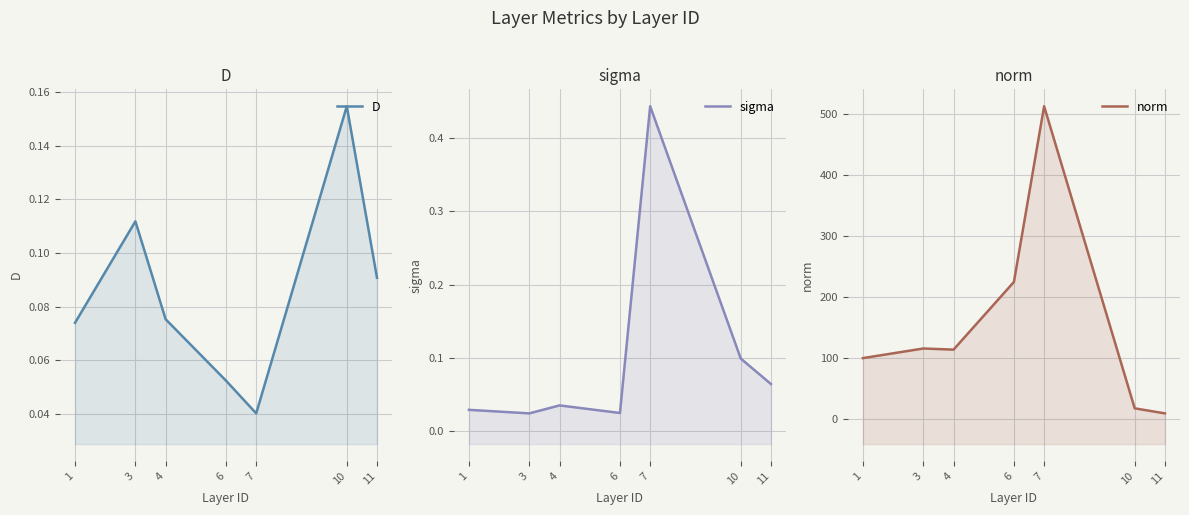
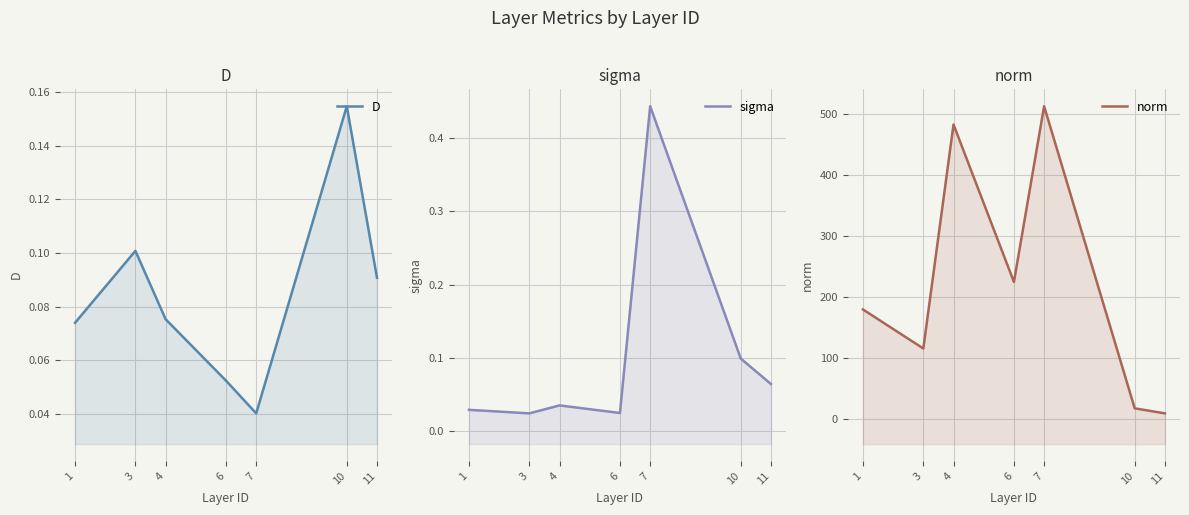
D, 3: 0.112 -> 0.101
norm, 1: 100 -> 180
norm, 4: 110 -> 480
